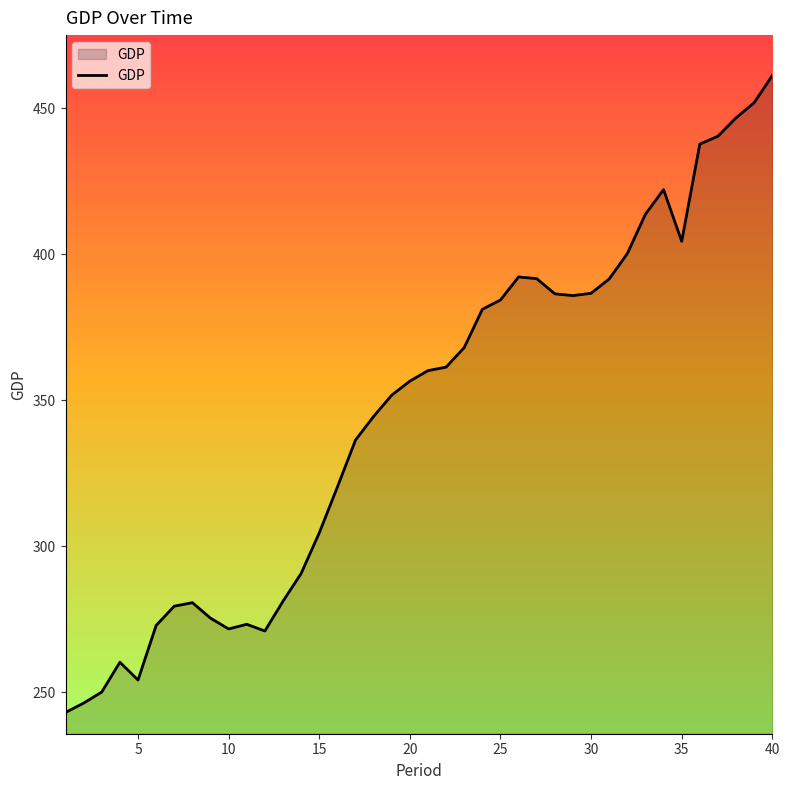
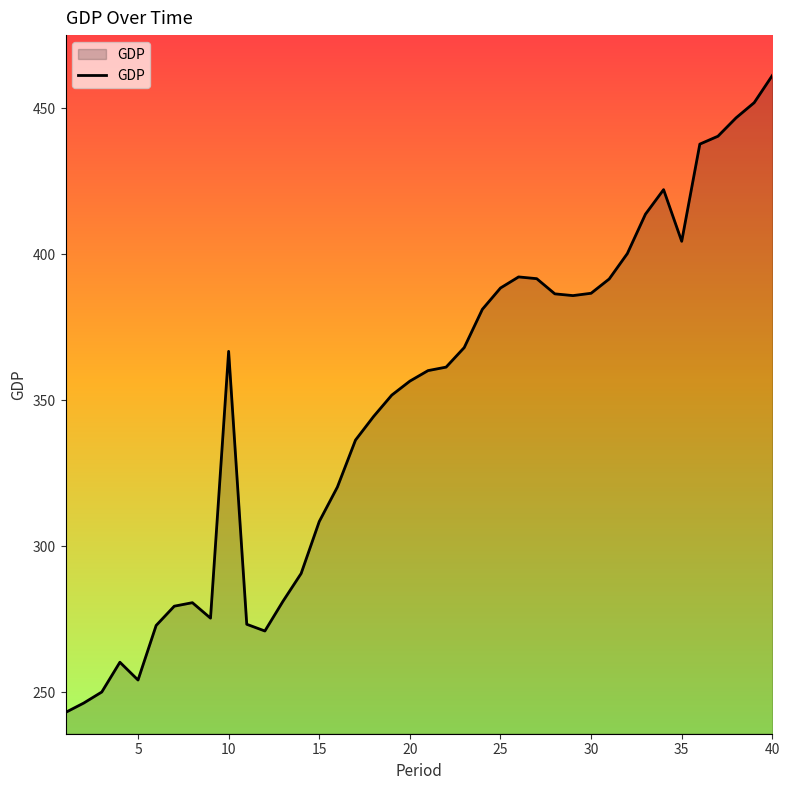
10: 272 -> 367
15: 305 -> 309
25: 384 -> 389
